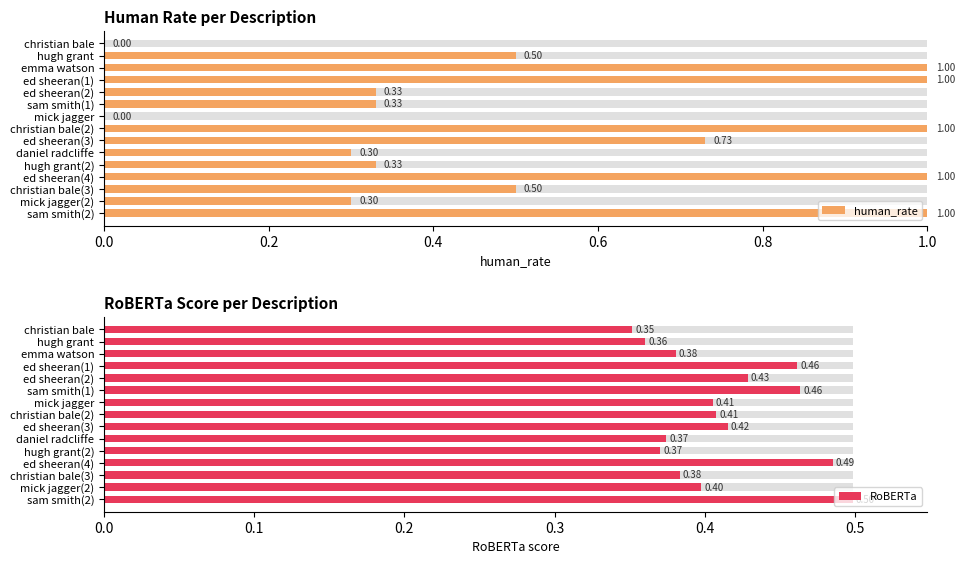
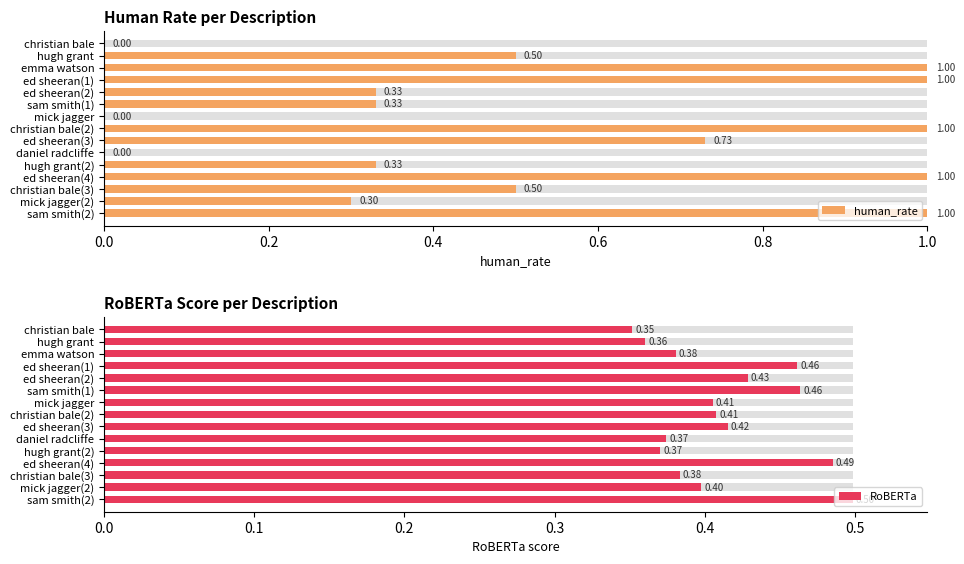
Human Rate per Description, human_rate, daniel radcliffe: 0.30 -> 0.00
